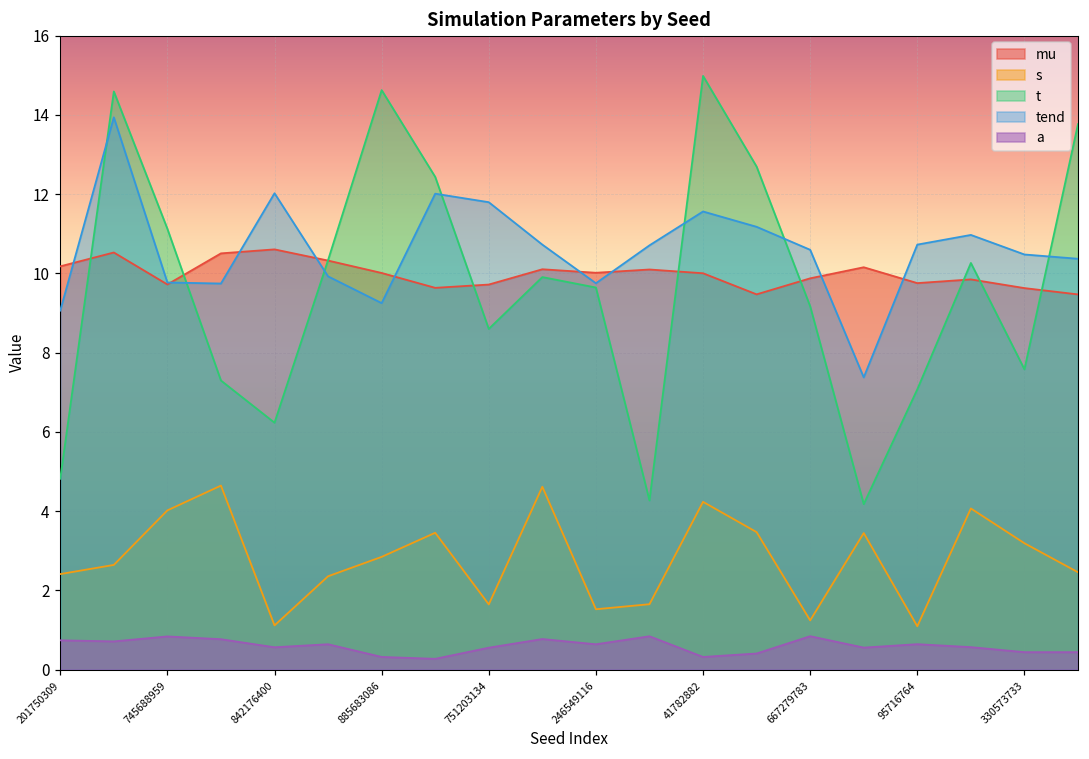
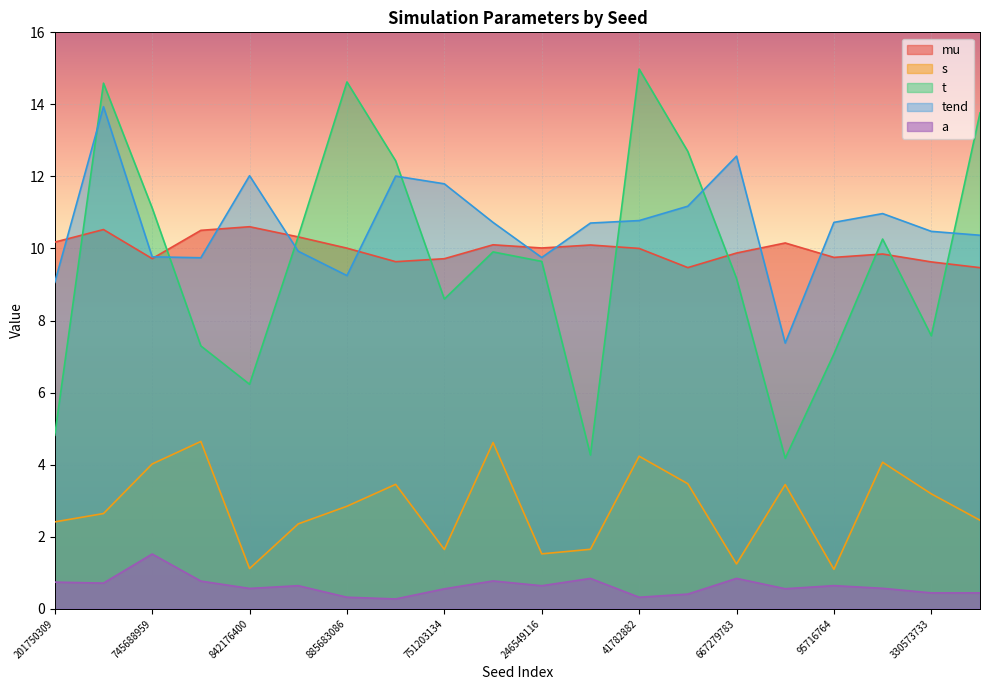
a, 745688959: 0.8 -> 1.5
tend, 41782882: 11.6 -> 10.8
tend, 667279783: 10.6 -> 12.6
